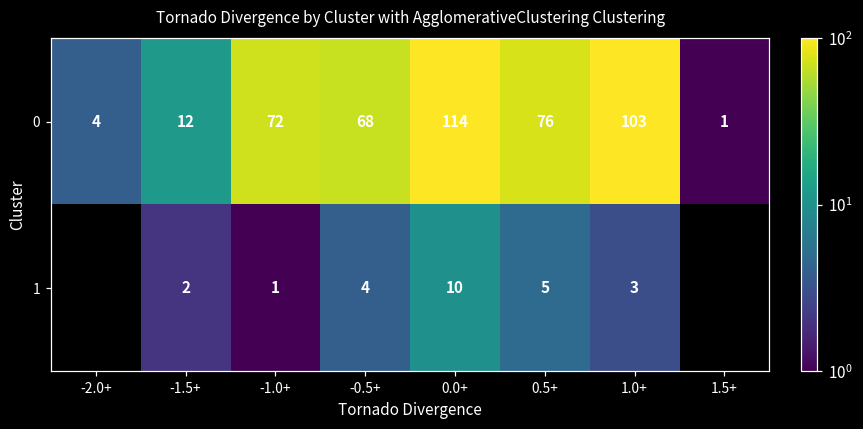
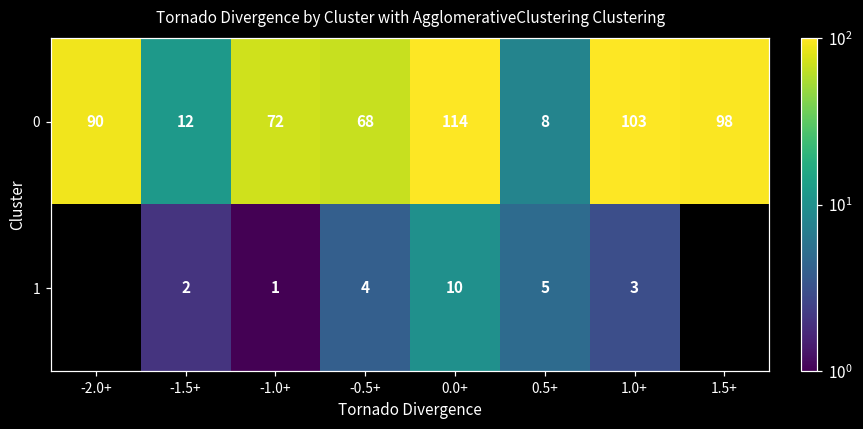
0, -2.0+: 4 -> 90
0, 0.5+: 76 -> 8
0, 1.5+: 1 -> 98
